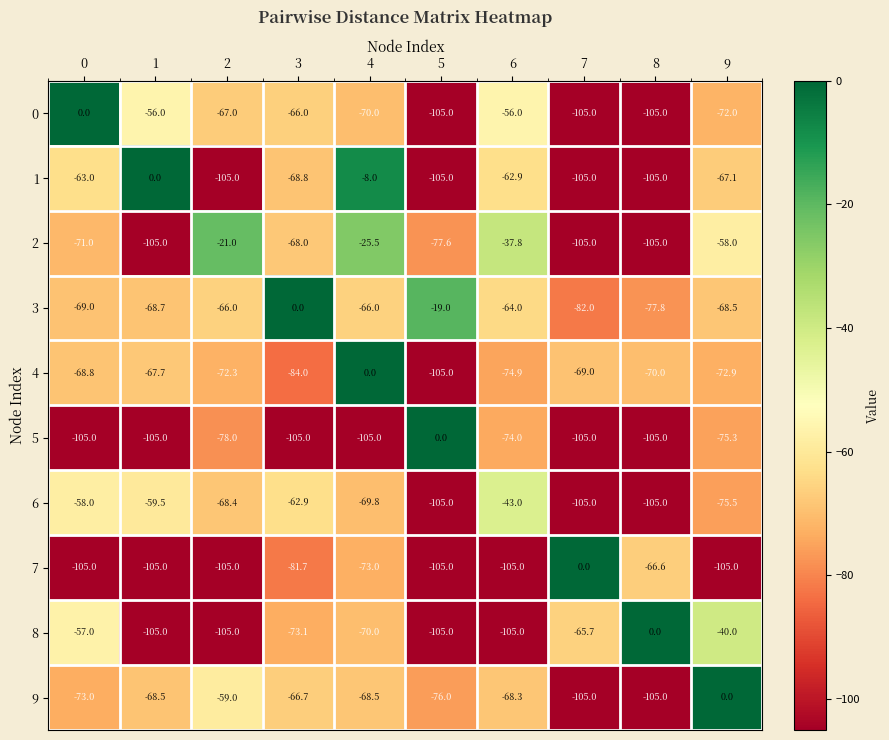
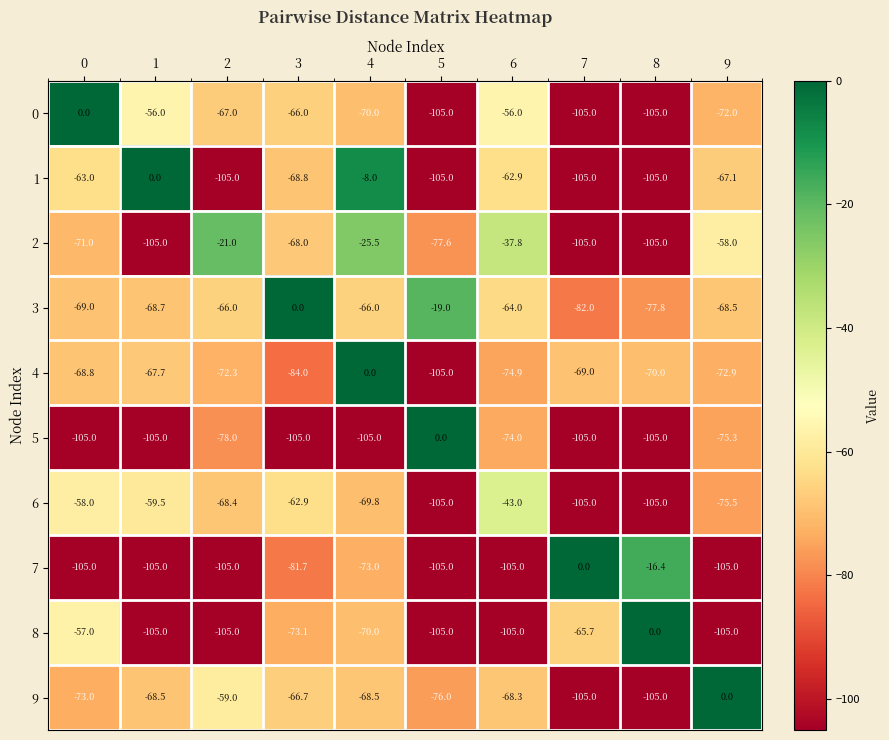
7, 8: -66.6 -> -16.4
8, 9: -40.0 -> -105.0
